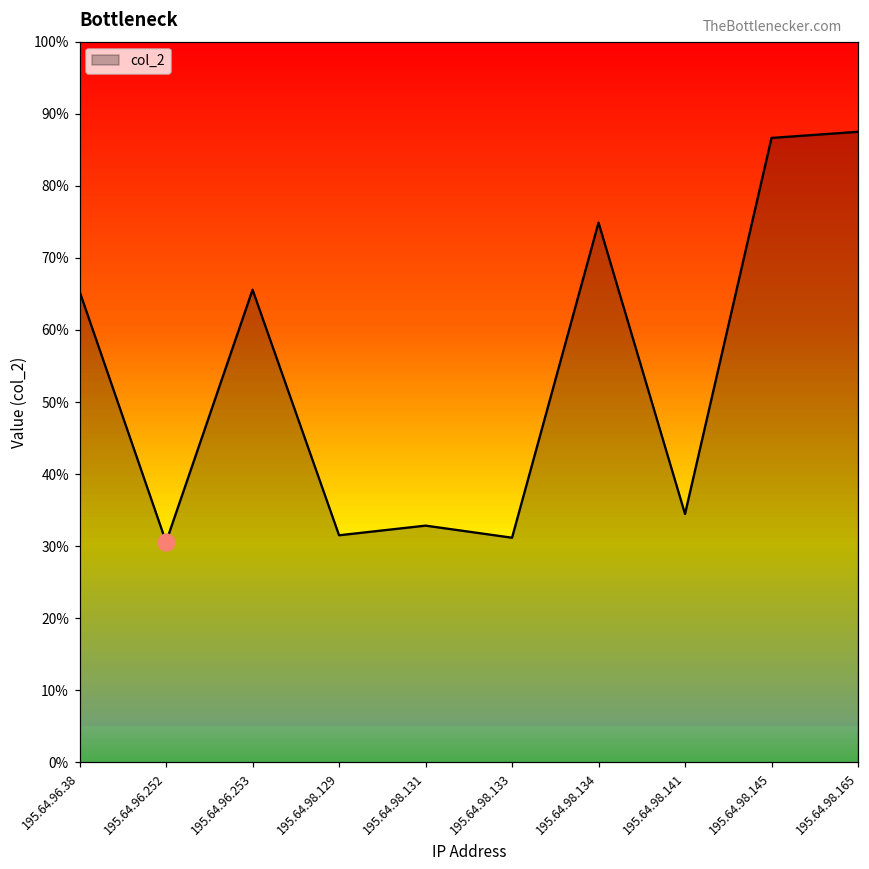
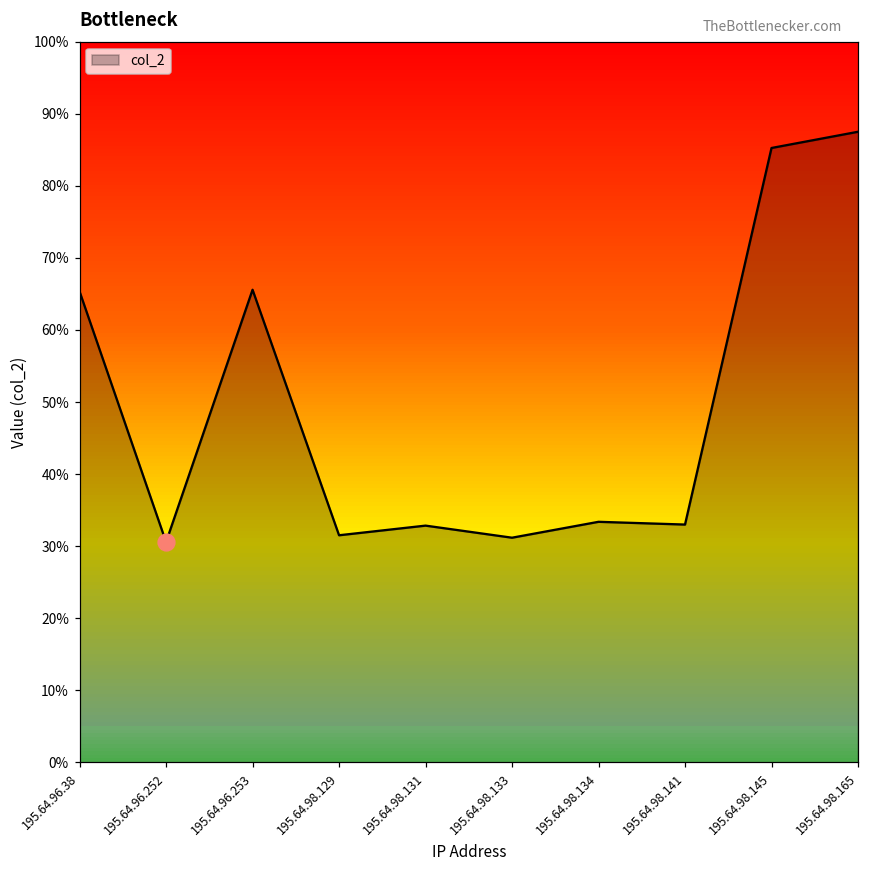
col_2, 195.64.98.134: 75% -> 33%
col_2, 195.64.98.141: 34% -> 33%
col_2, 195.64.98.145: 87% -> 85%
